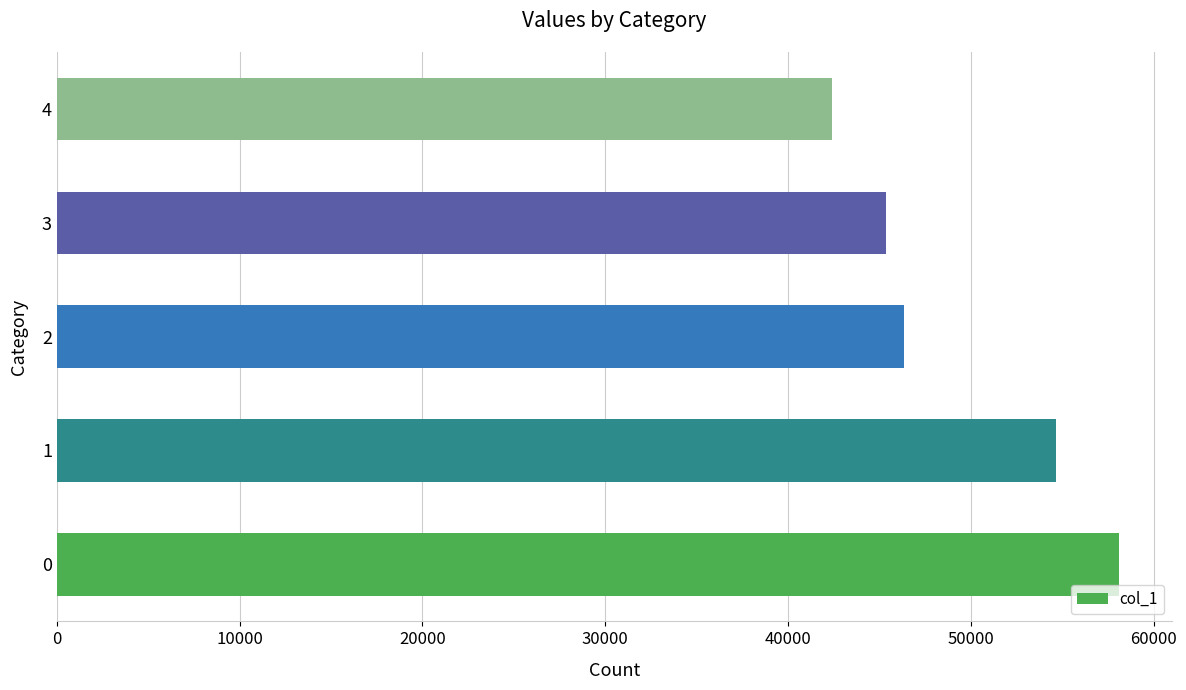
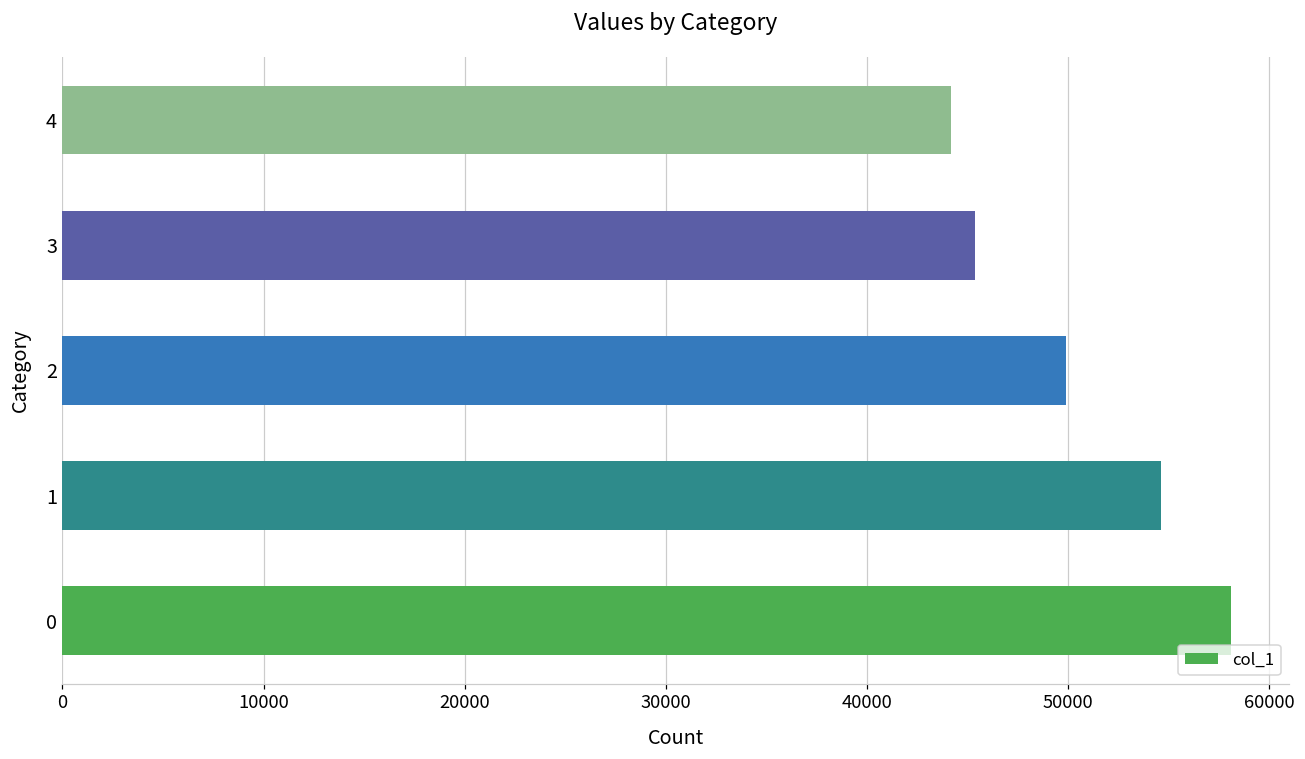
4: 42400 -> 44200
2: 46400 -> 49900
